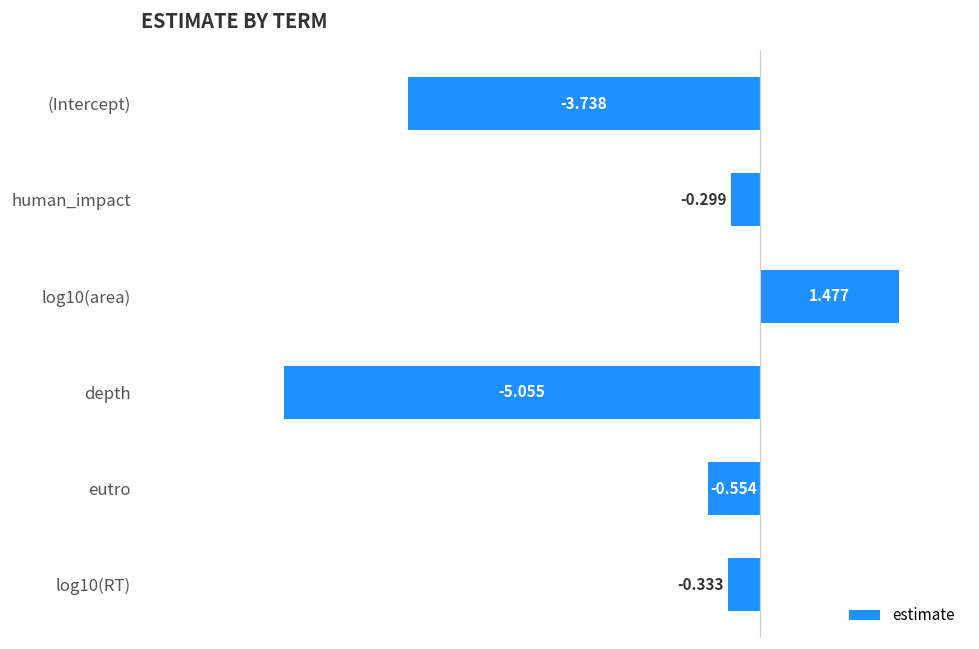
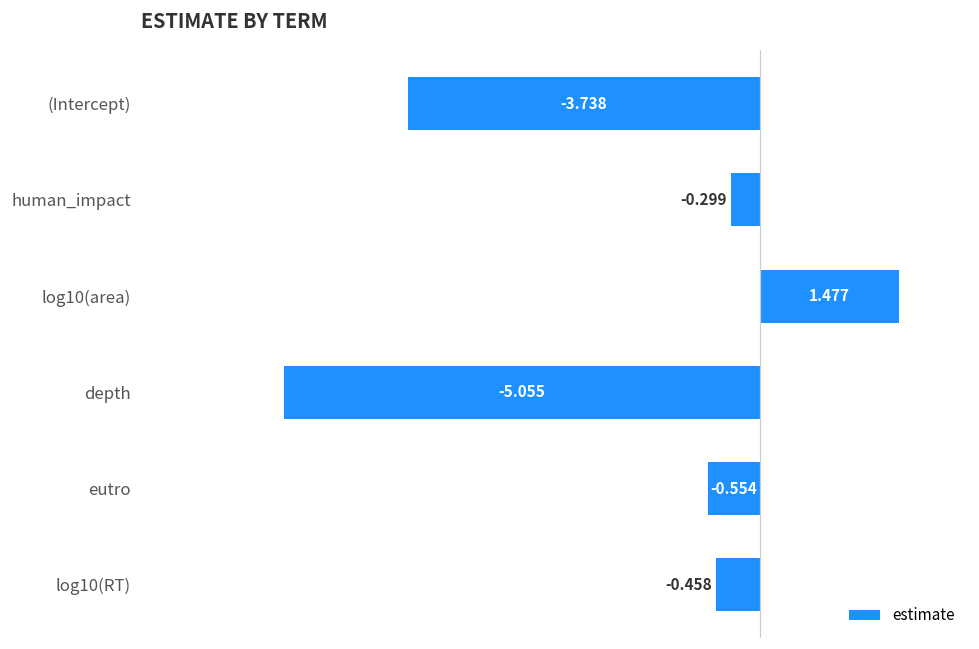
log10(RT): -0.333 -> -0.458
